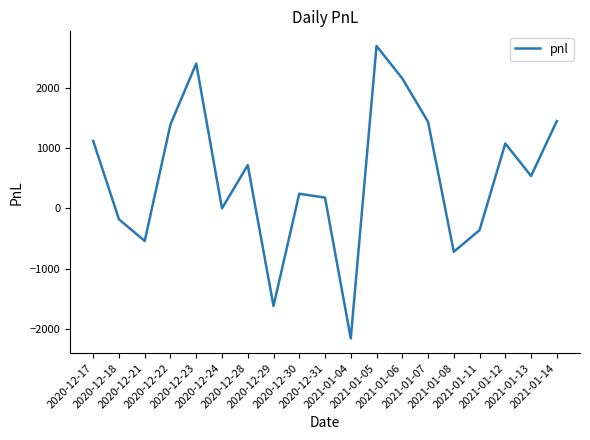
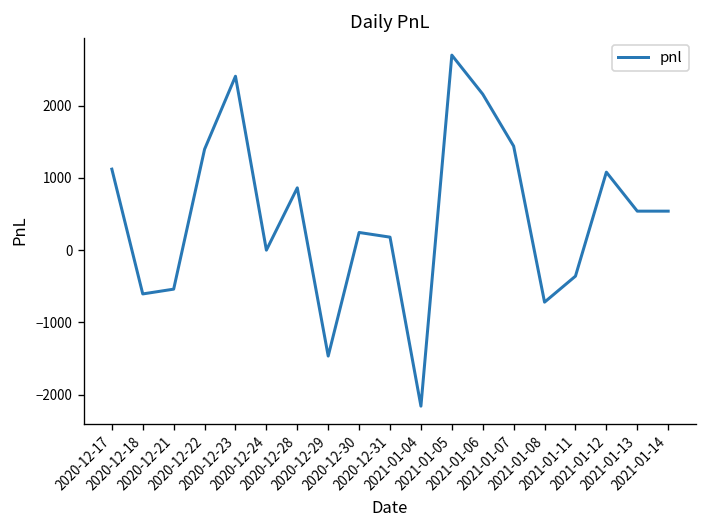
2020-12-18: -200 -> -600
2020-12-28: 700 -> 900
2020-12-29: -1600 -> -1500
2021-01-14: 1500 -> 500
